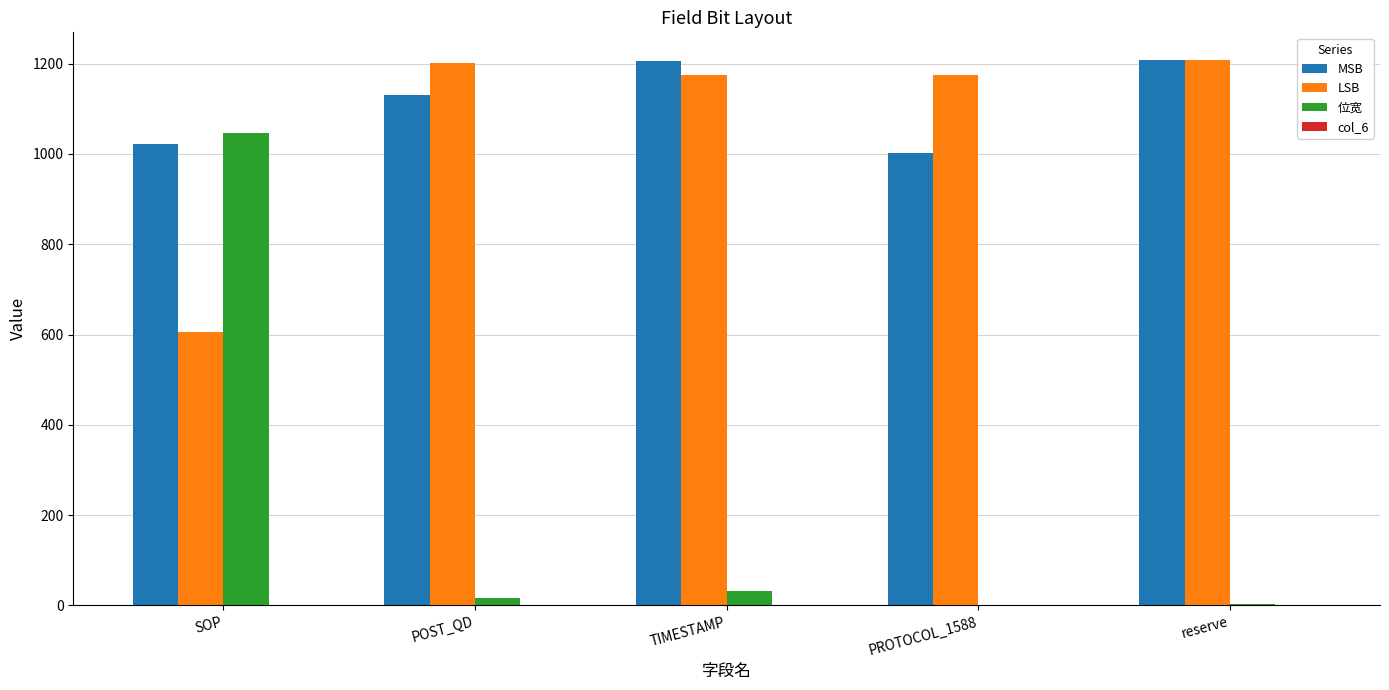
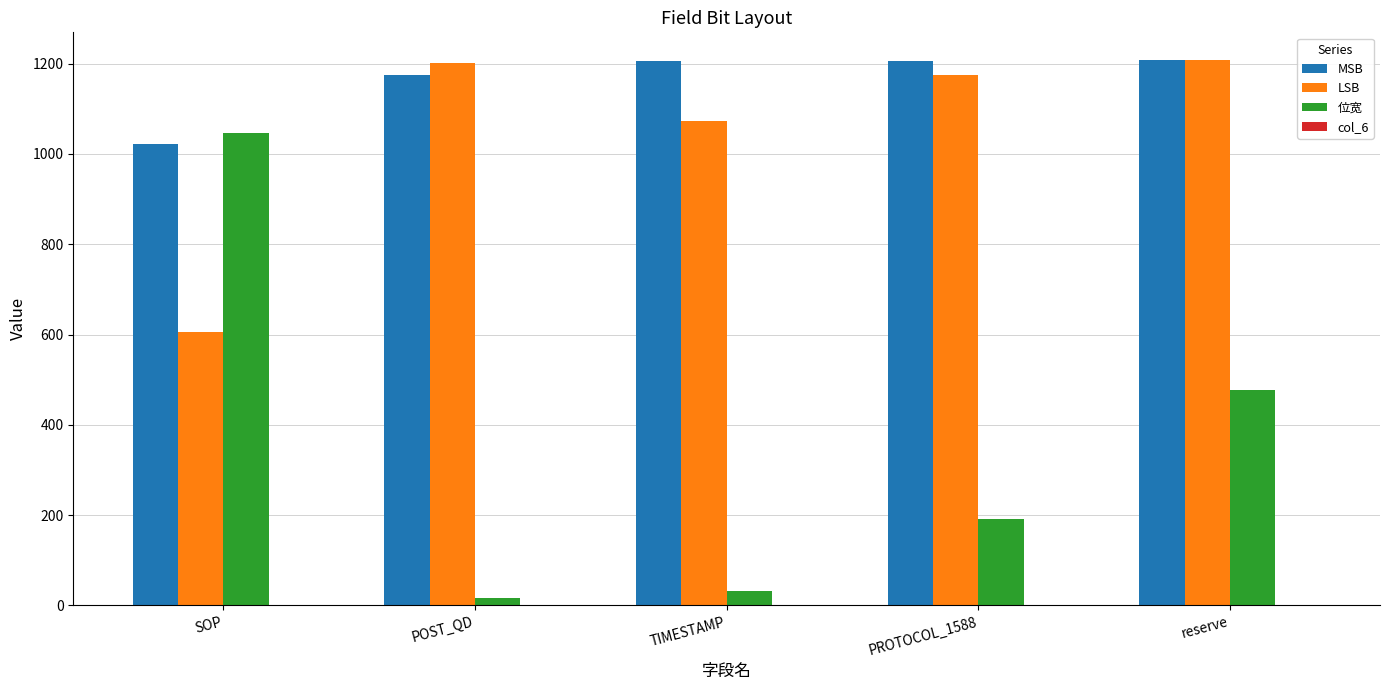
MSB, POST_QD: 1130 -> 1170
LSB, TIMESTAMP: 1180 -> 1070
MSB, PROTOCOL_1588: 1000 -> 1210
位宽, PROTOCOL_1588: 0 -> 190
位宽, reserve: 0 -> 480
